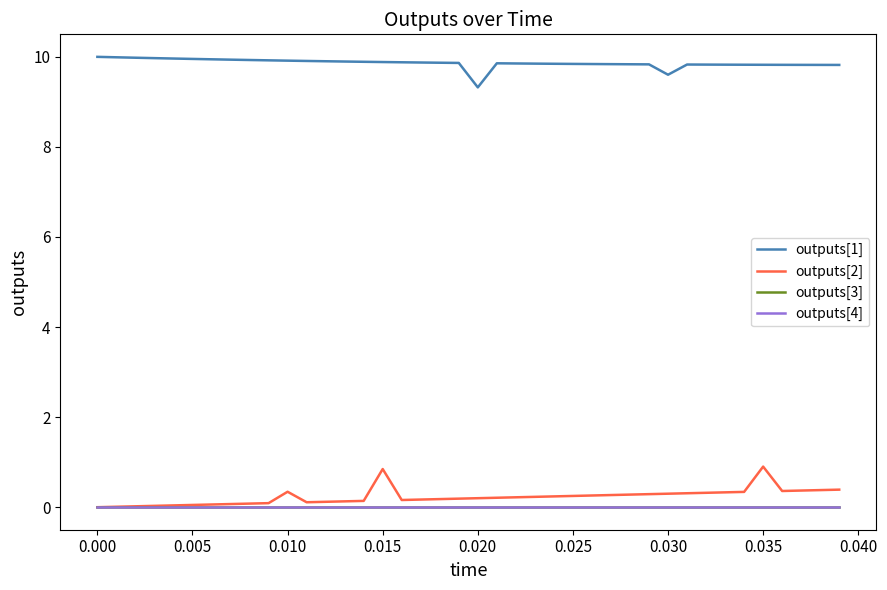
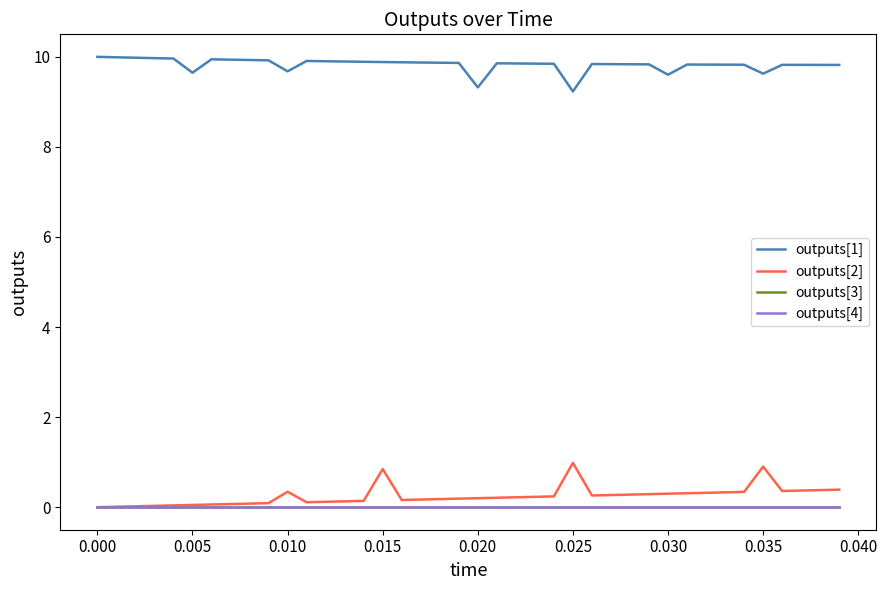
outputs[1], 0.005: 10.0 -> 9.6
outputs[1], 0.010: 9.9 -> 9.7
outputs[1], 0.025: 9.8 -> 9.2
outputs[2], 0.025: 0.2 -> 1.0
outputs[1], 0.035: 9.8 -> 9.6
